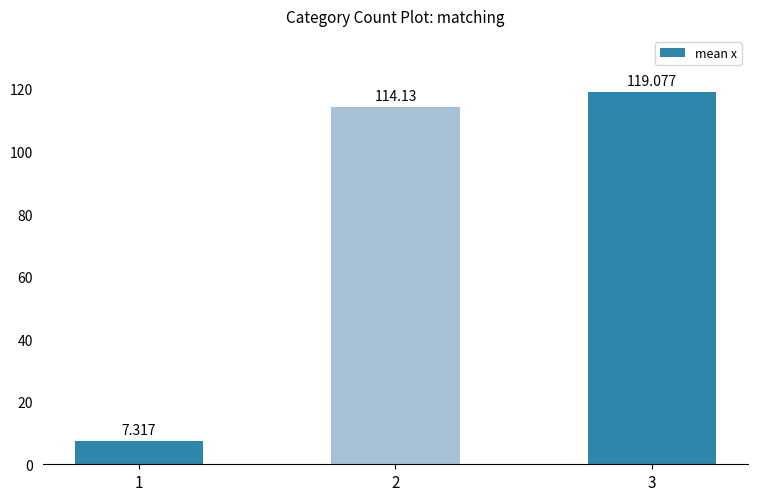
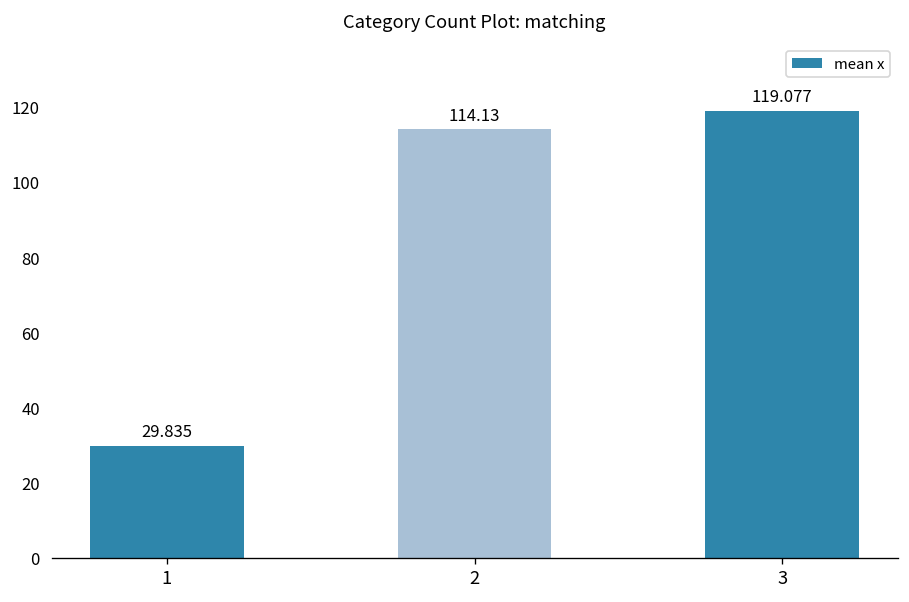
1: 7.317 -> 29.835
